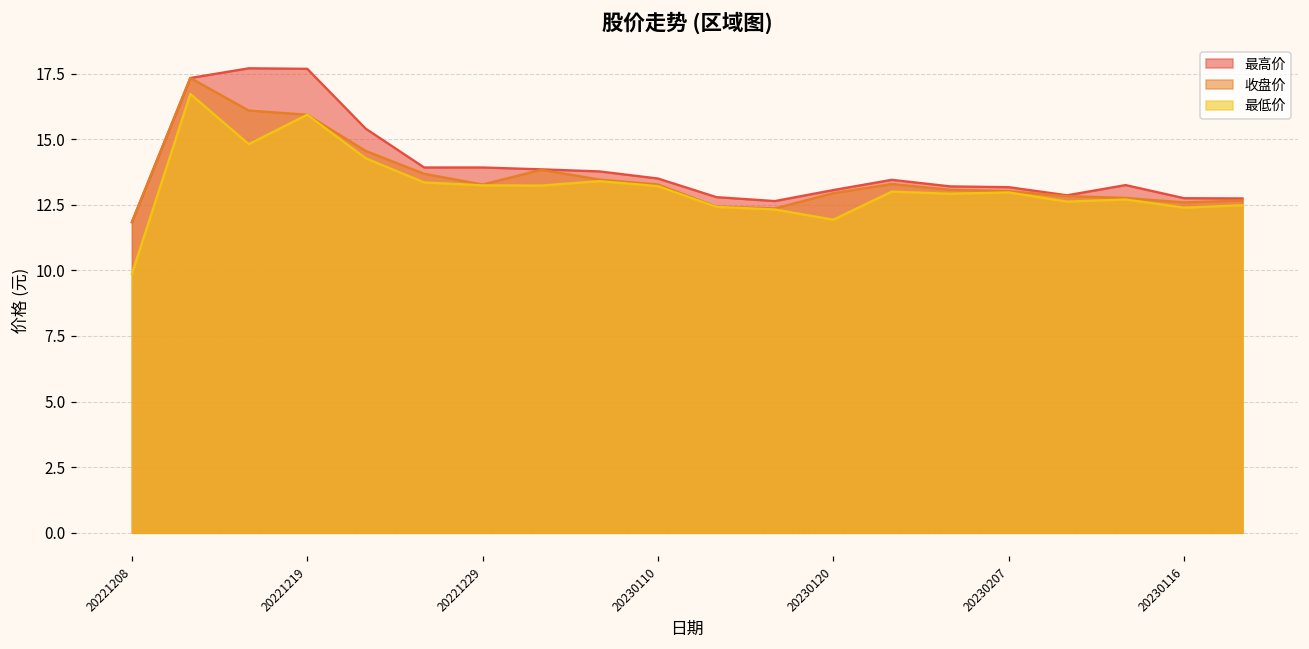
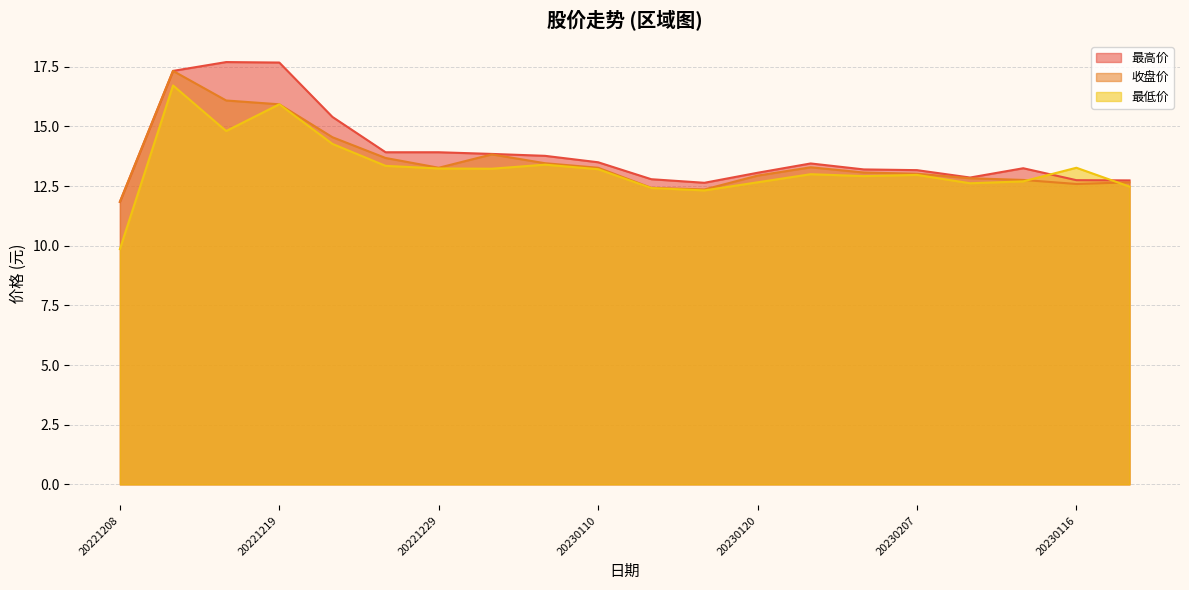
最低价, 20230120: 11.9 -> 12.7
最低价, 20230116: 12.4 -> 13.3
